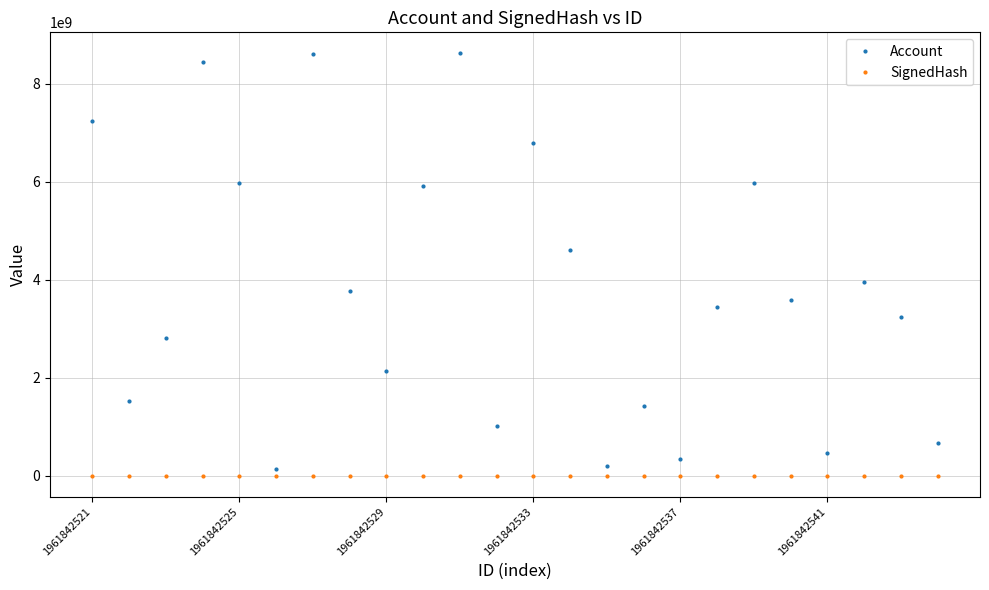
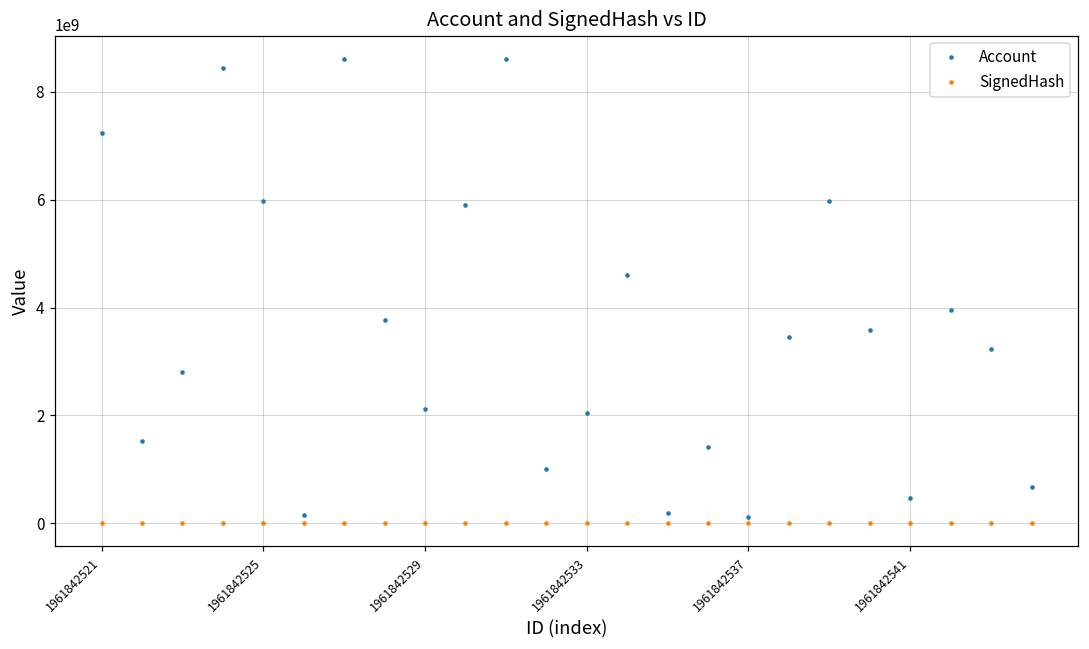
Account, 1961842533: 6800000000 -> 2100000000
Account, 1961842537: 300000000 -> 100000000
